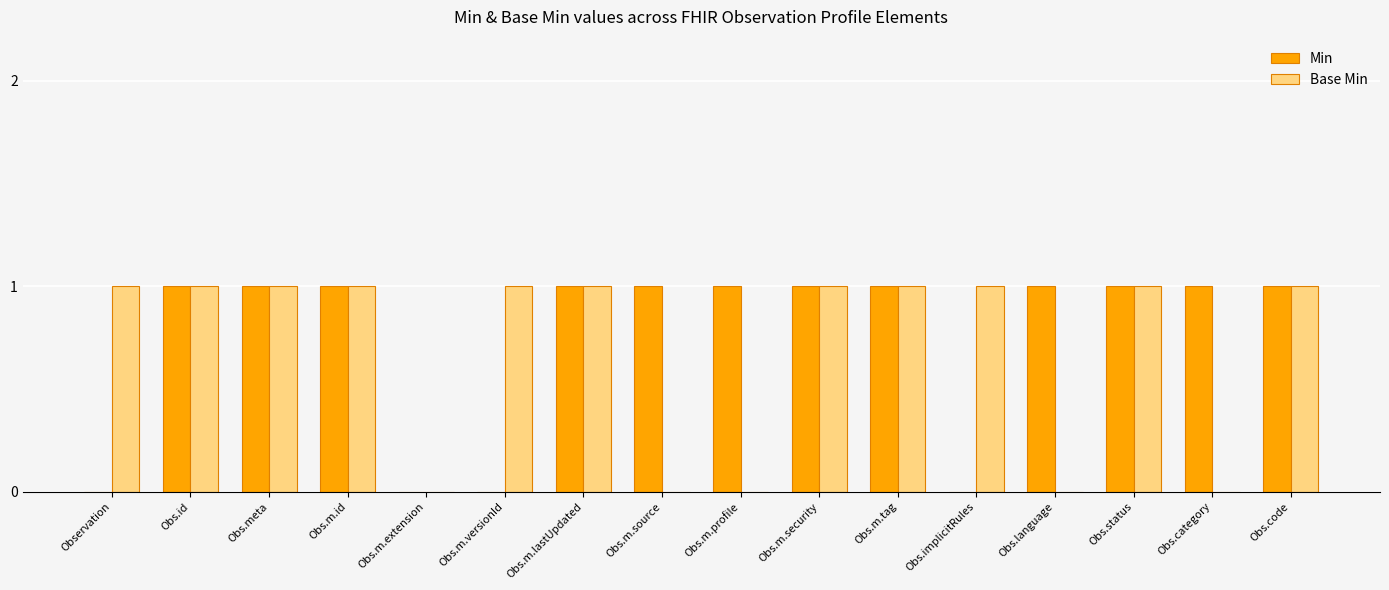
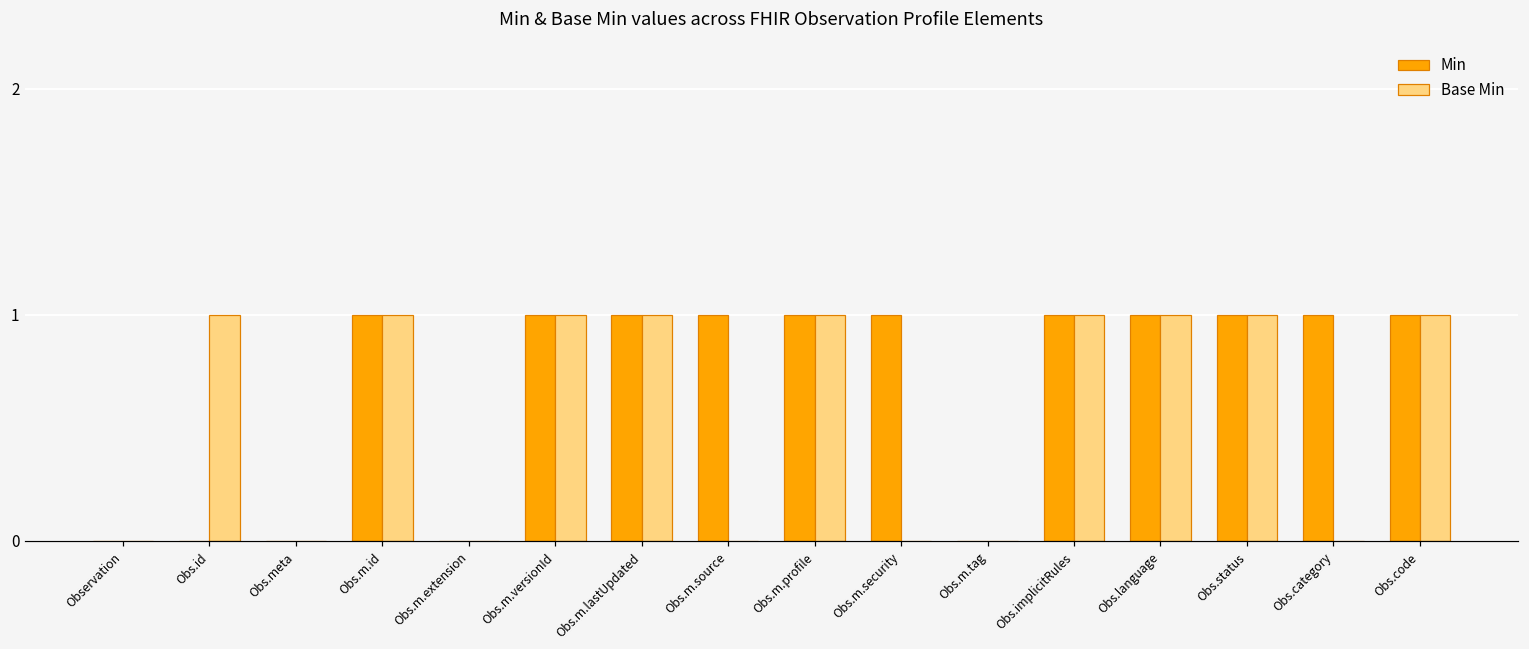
Base Min, Observation: 1 -> 0
Min, Obs.id: 1 -> 0
Min, Obs.meta: 1 -> 0
Base Min, Obs.meta: 1 -> 0
Min, Obs.m.versionId: 0 -> 1
Base Min, Obs.m.profile: 0 -> 1
Base Min, Obs.m.security: 1 -> 0
Min, Obs.m.tag: 1 -> 0
Base Min, Obs.m.tag: 1 -> 0
Min, Obs.implicitRules: 0 -> 1
Base Min, Obs.language: 0 -> 1
